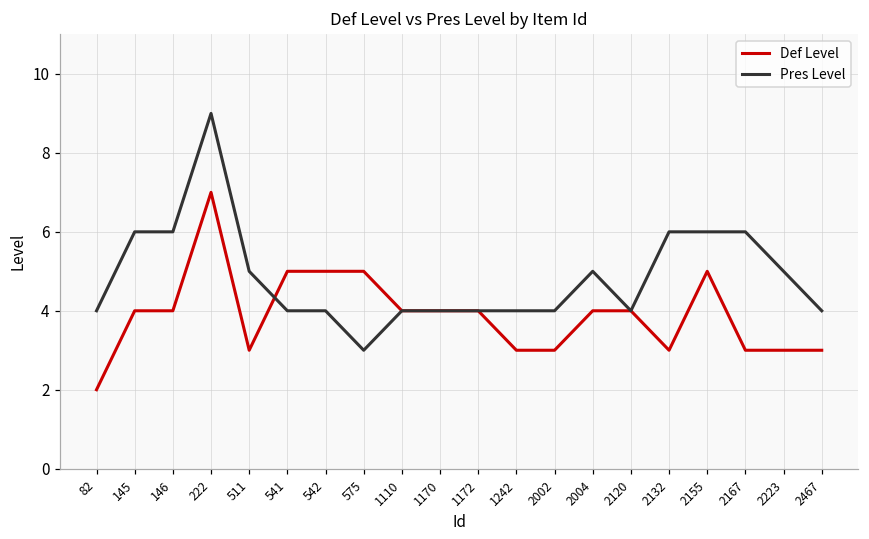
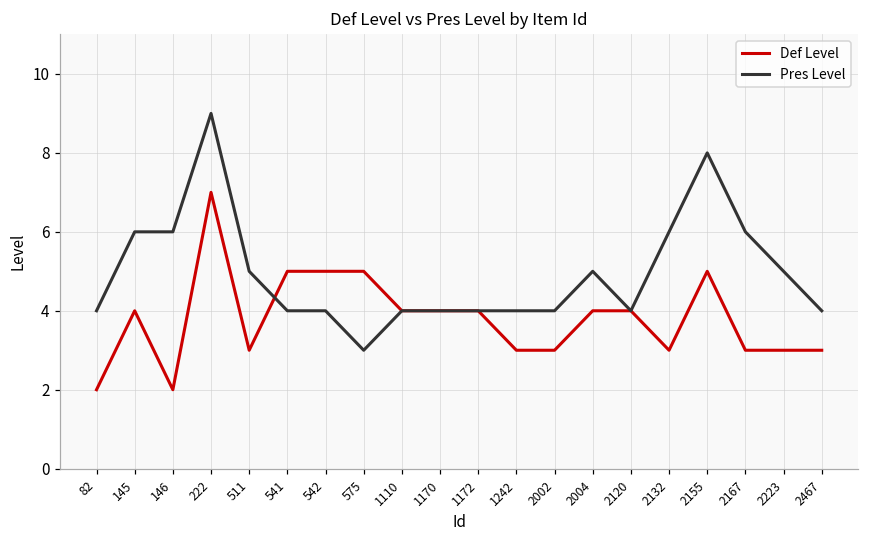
Def Level, 146: 4 -> 2
Pres Level, 2155: 6 -> 8
